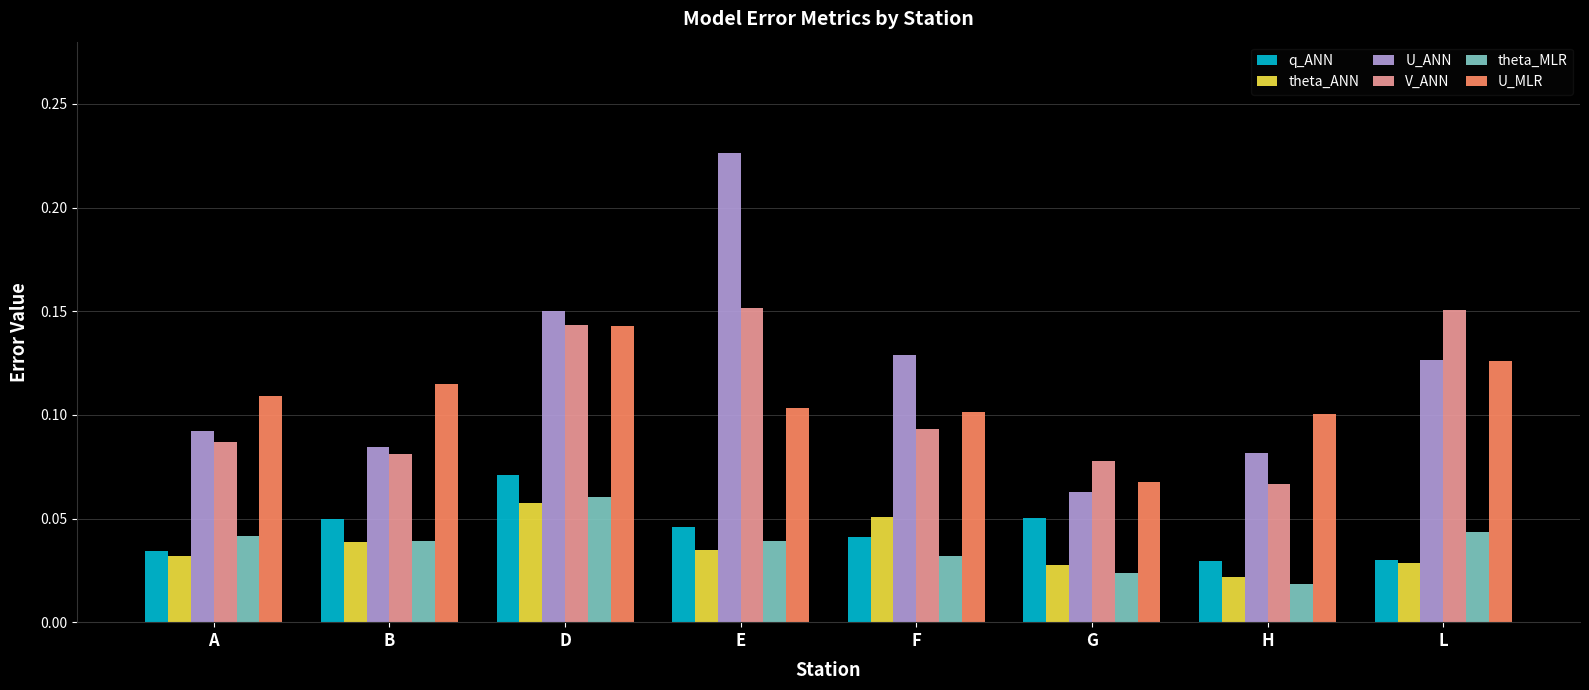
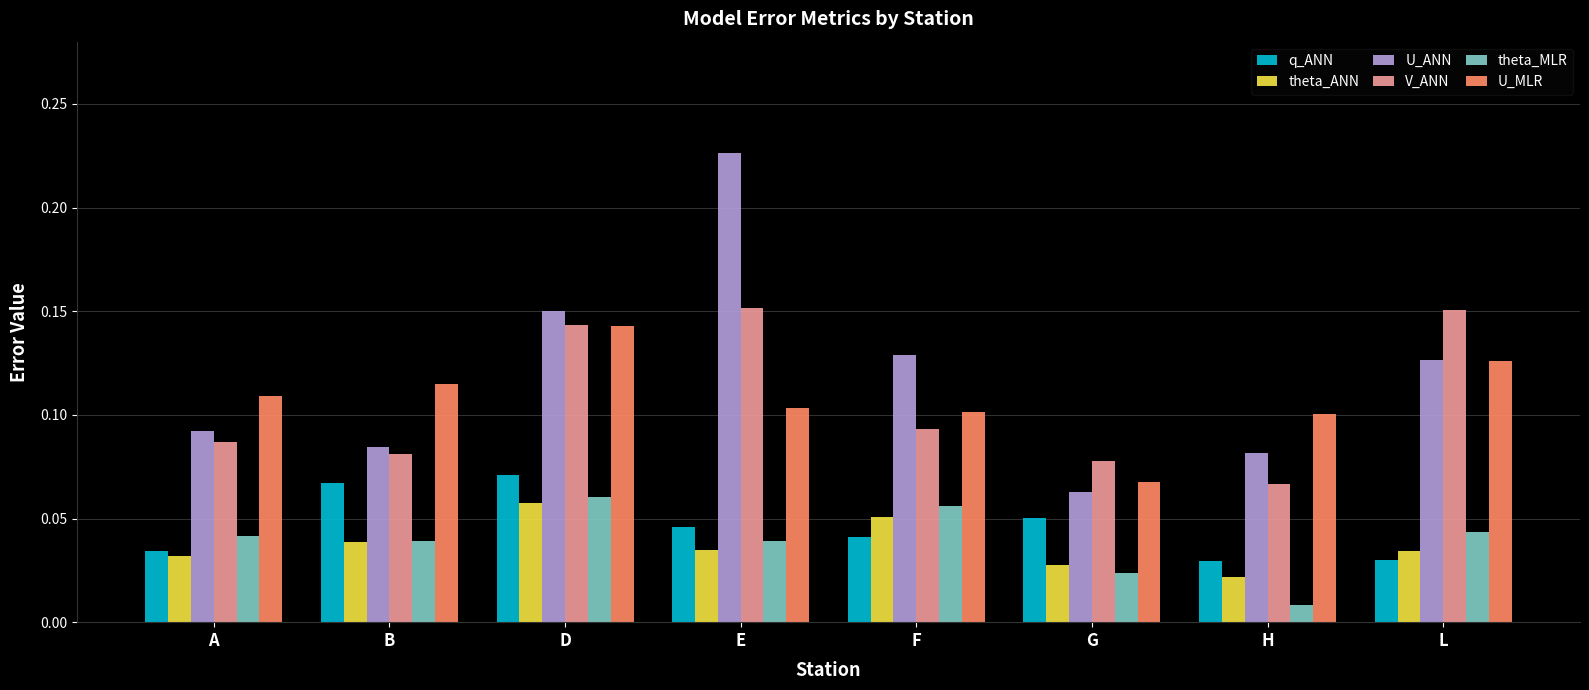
q_ANN, B: 0.050 -> 0.067
theta_MLR, F: 0.032 -> 0.056
theta_MLR, H: 0.019 -> 0.008
theta_ANN, L: 0.029 -> 0.034
